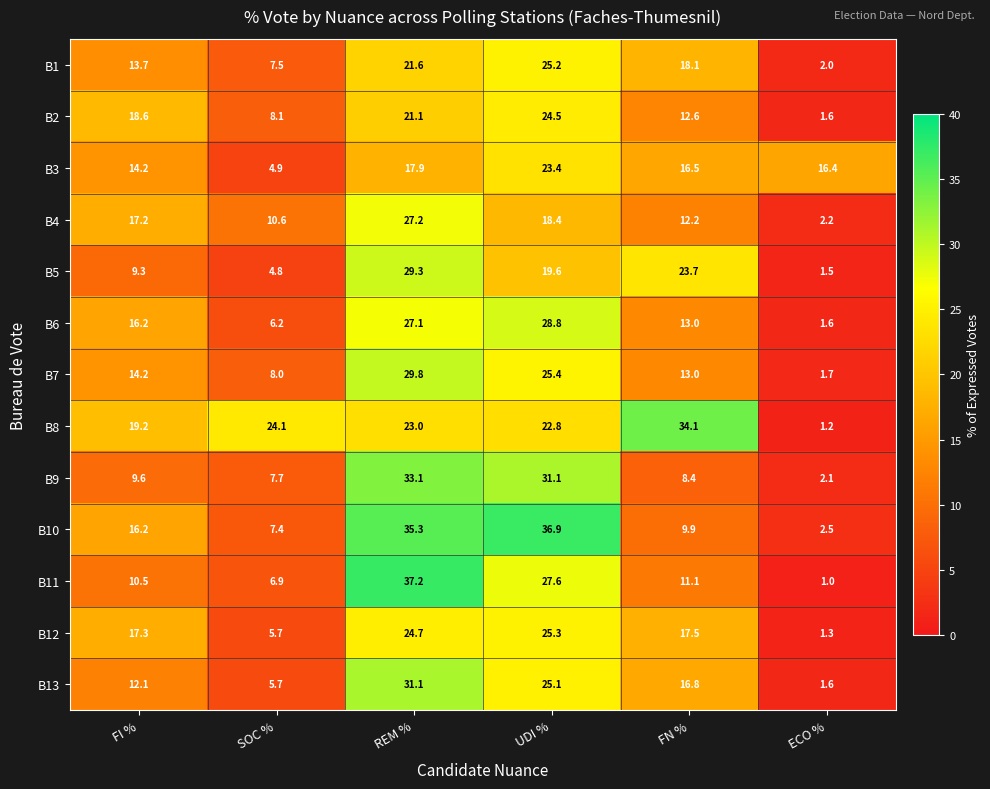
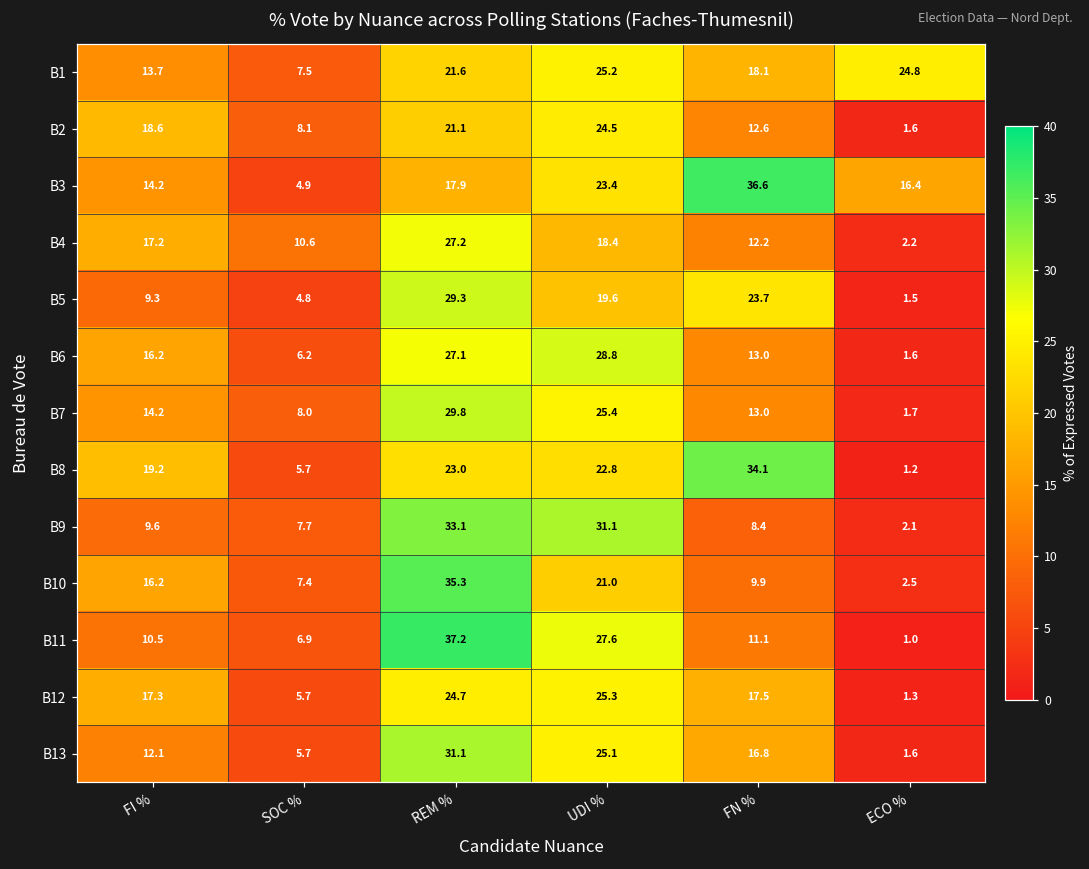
B1, ECO %: 2.0 -> 24.8
B3, FN %: 16.5 -> 36.6
B8, SOC %: 24.1 -> 5.7
B10, UDI %: 36.9 -> 21.0
